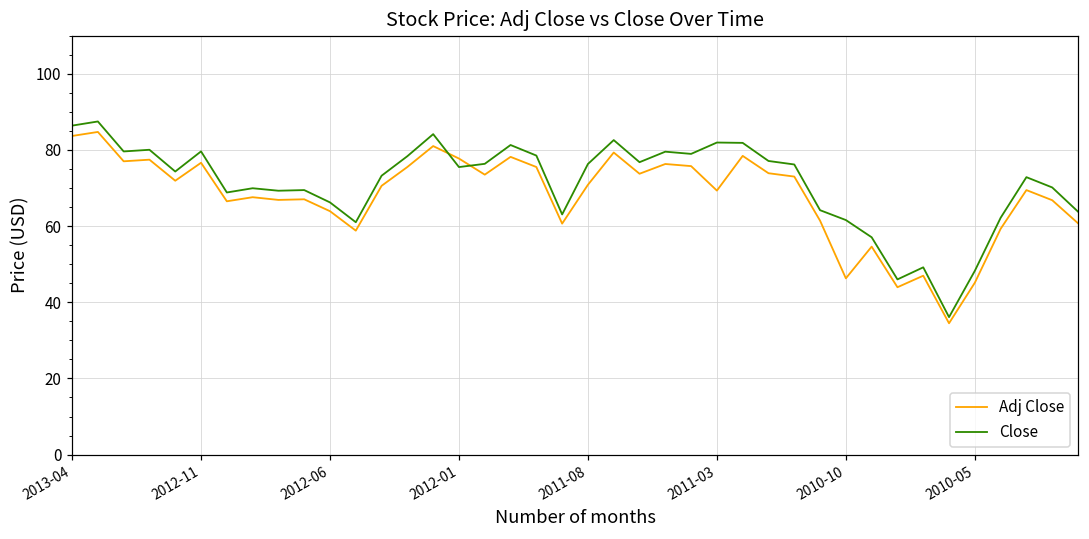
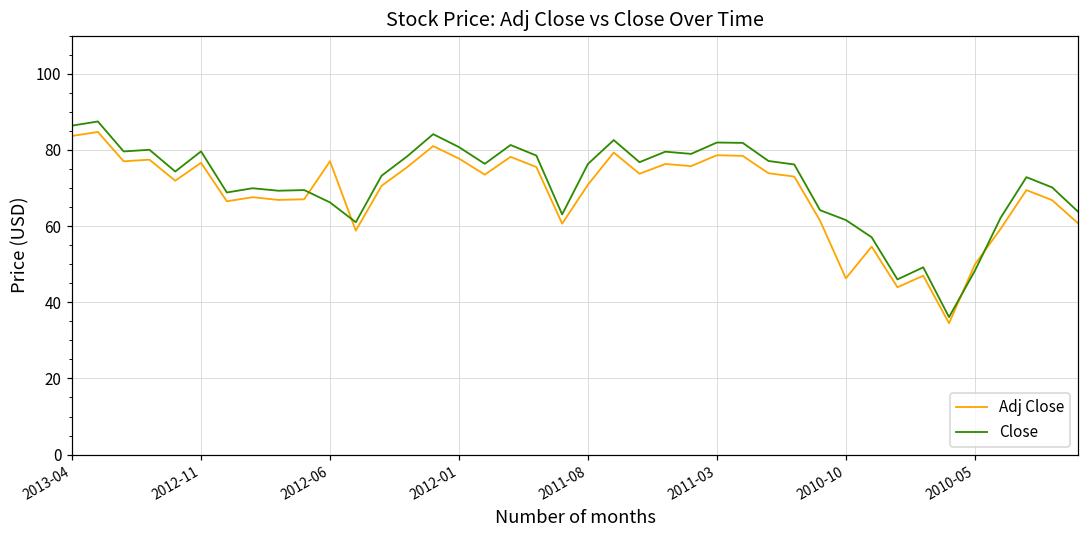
Adj Close, 2012-06: 64 -> 77
Close, 2012-01: 75 -> 81
Adj Close, 2011-03: 69 -> 79
Adj Close, 2010-05: 45 -> 50
